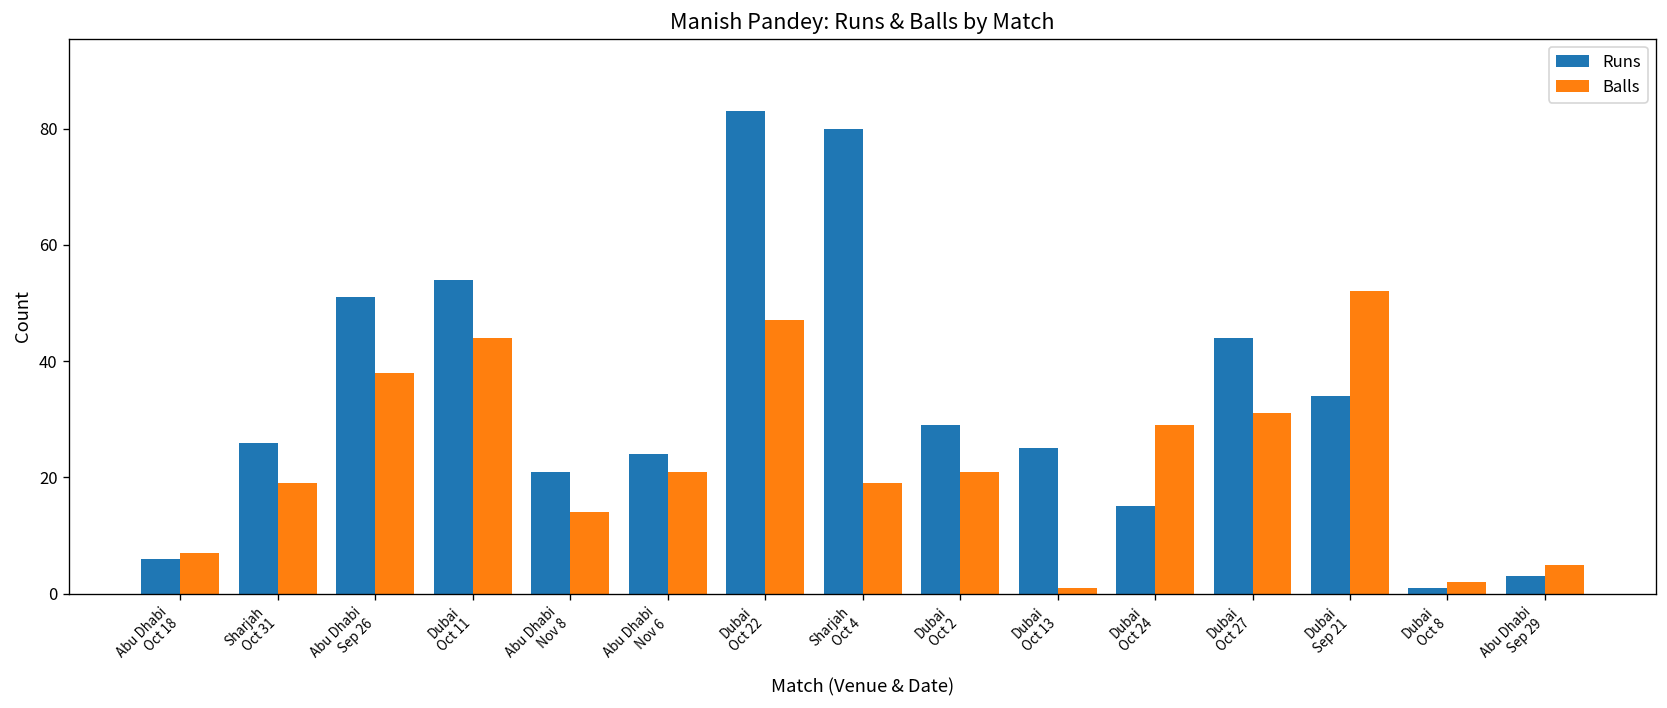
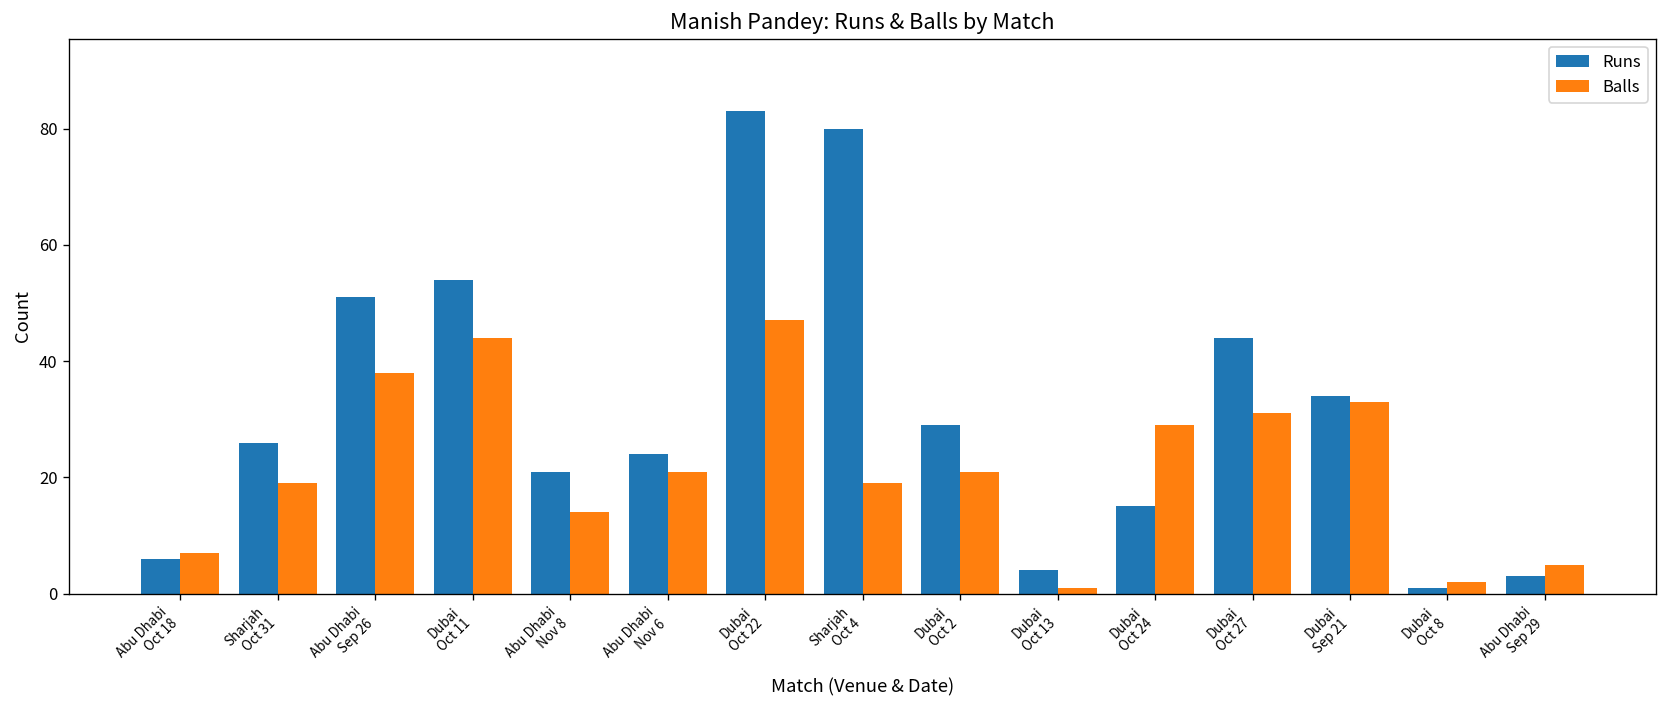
Runs, Dubai Oct 13: 25 -> 4
Balls, Dubai Sep 21: 52 -> 33
